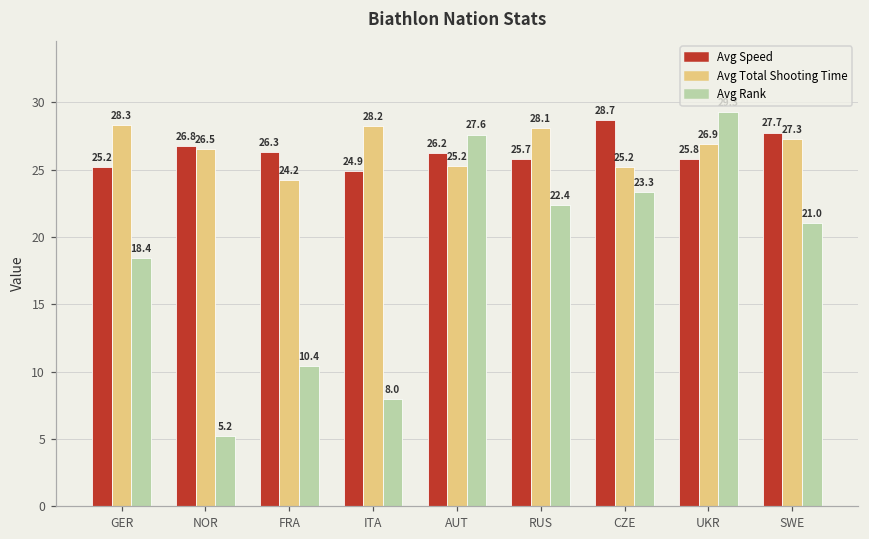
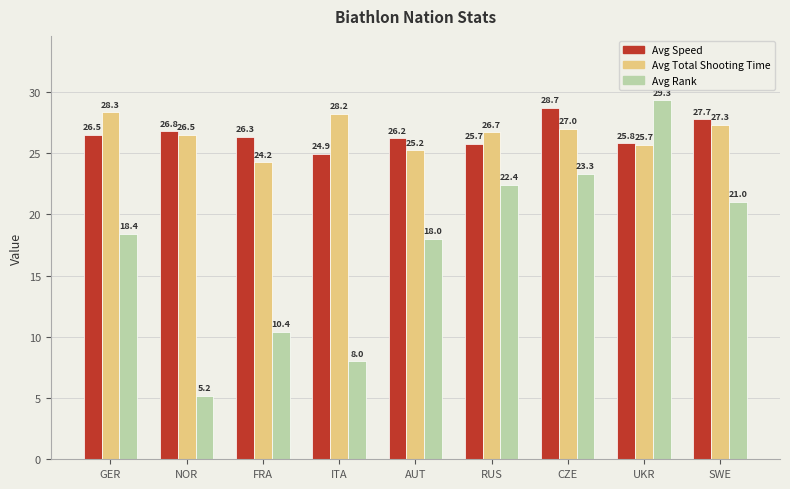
Avg Speed, GER: 25.2 -> 26.5
Avg Rank, AUT: 27.6 -> 18.0
Avg Total Shooting Time, RUS: 28.1 -> 26.7
Avg Total Shooting Time, CZE: 25.2 -> 27.0
Avg Total Shooting Time, UKR: 26.9 -> 25.7
